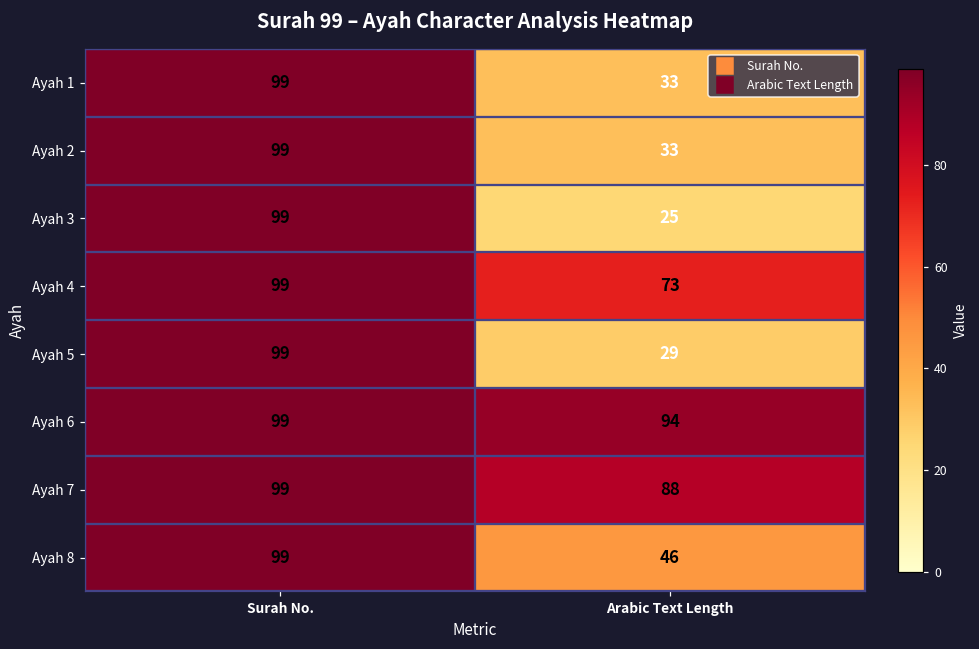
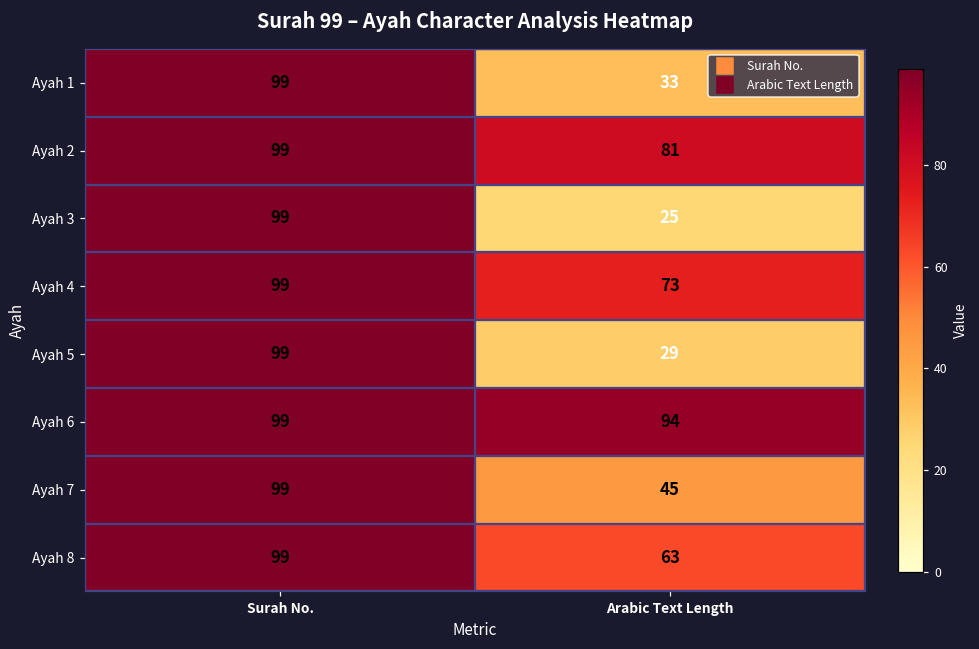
Ayah 2, Arabic Text Length: 33 -> 81
Ayah 7, Arabic Text Length: 88 -> 45
Ayah 8, Arabic Text Length: 46 -> 63
